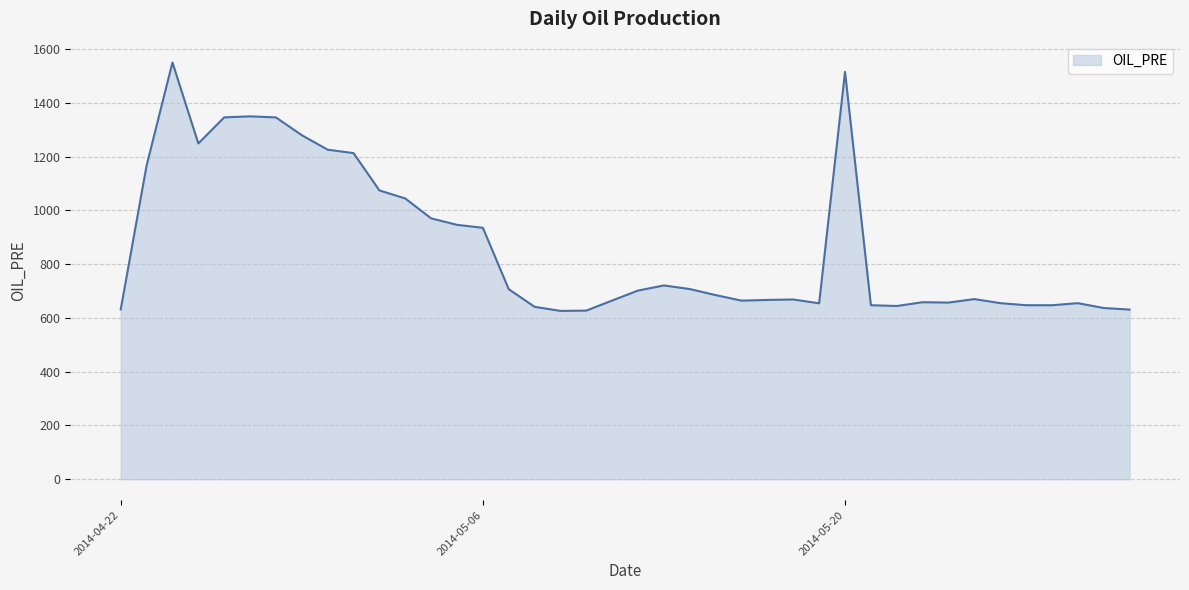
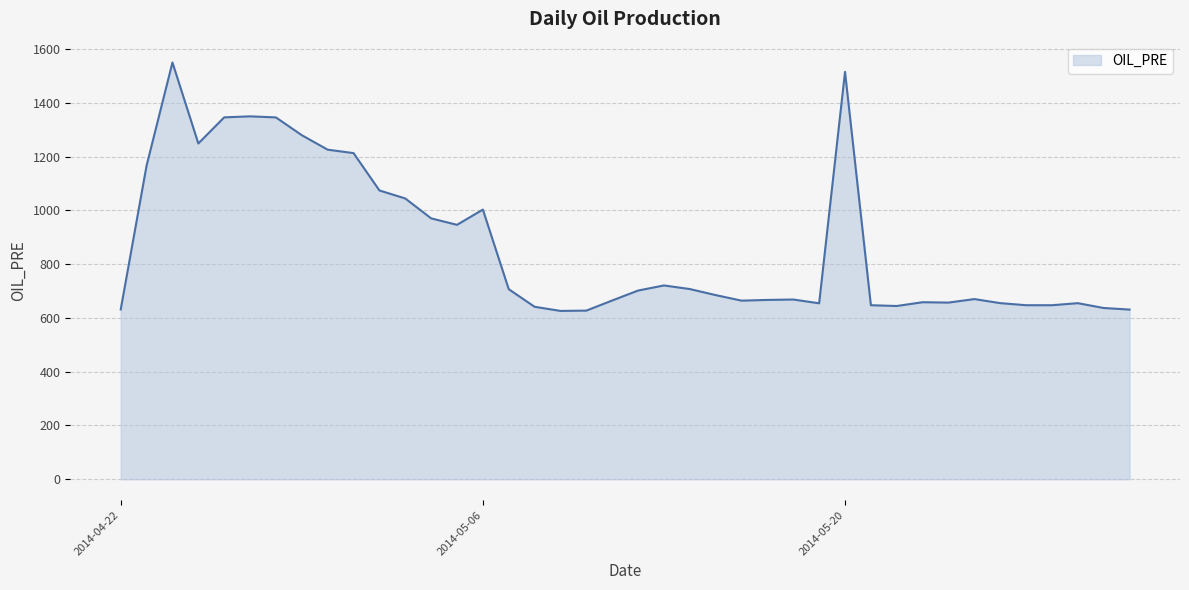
2014-05-06: 940 -> 1000
